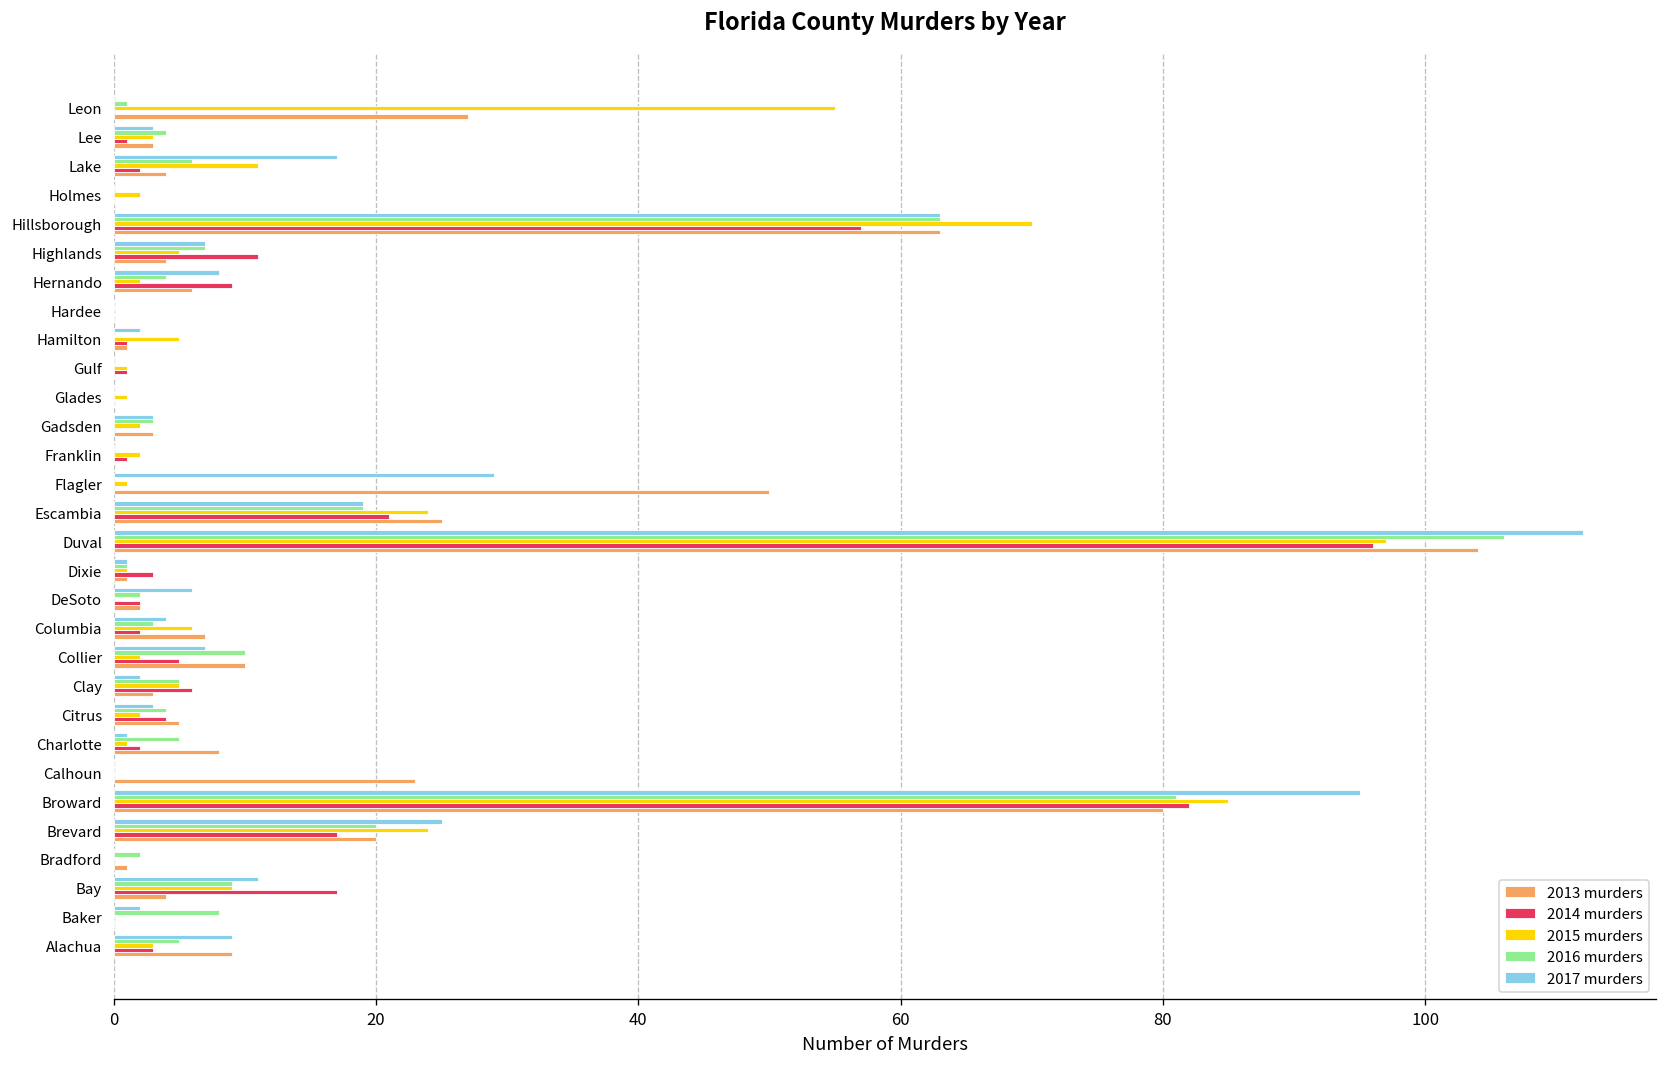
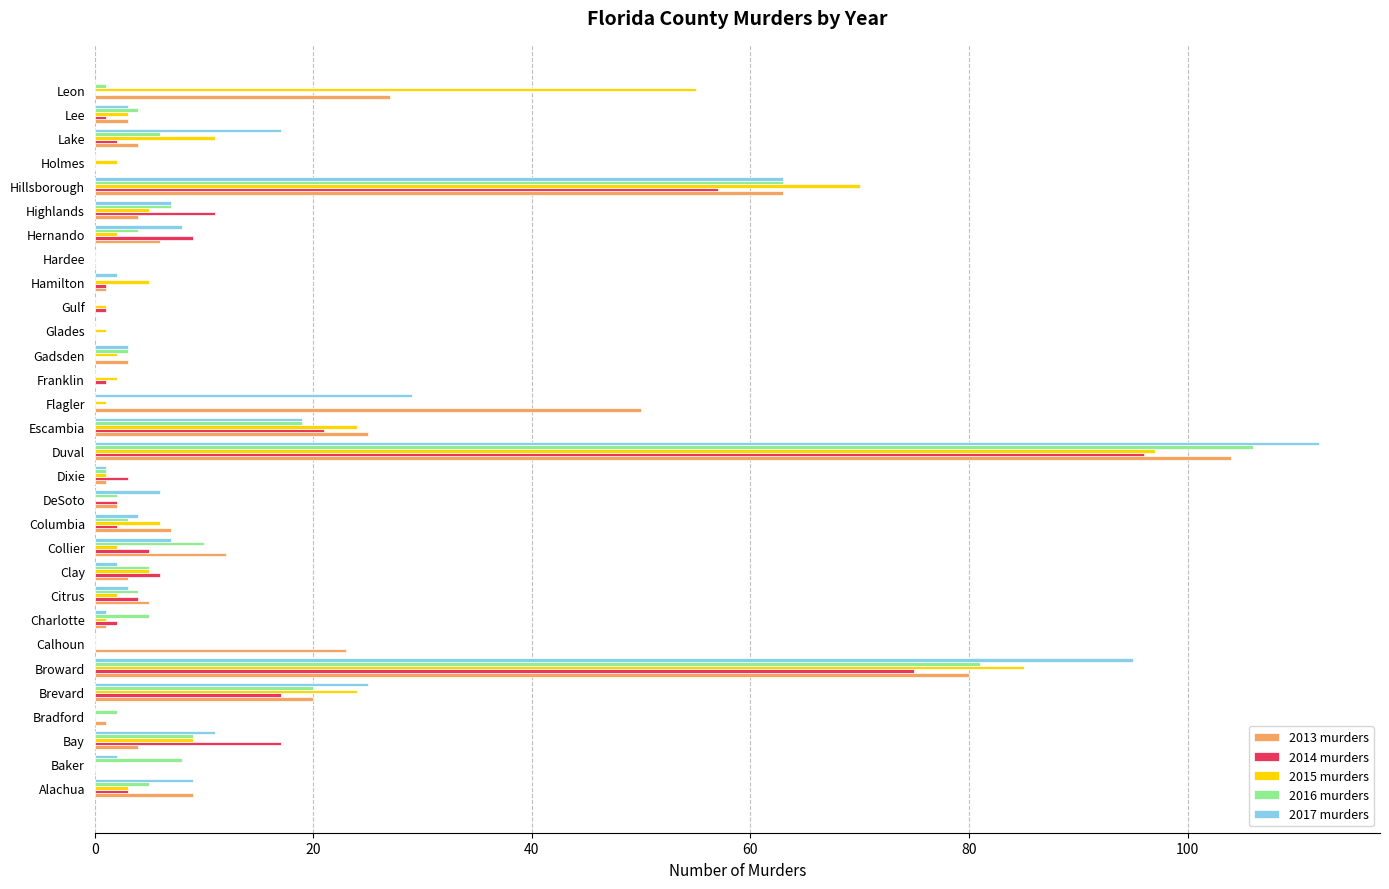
2013 murders, Collier: 10 -> 12
2013 murders, Charlotte: 8 -> 1
2014 murders, Broward: 82 -> 75
